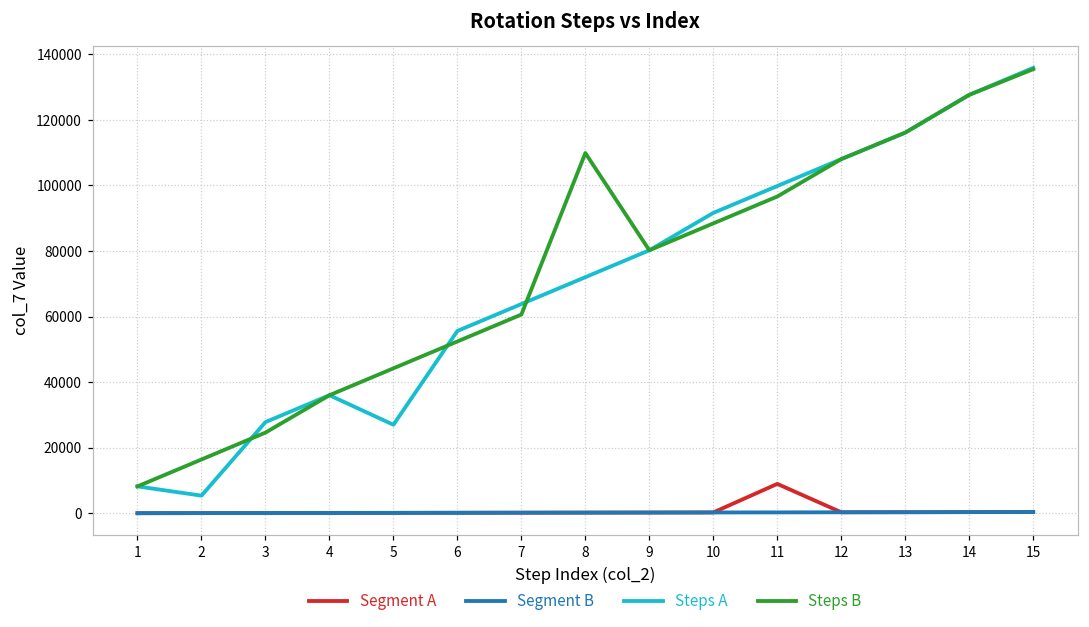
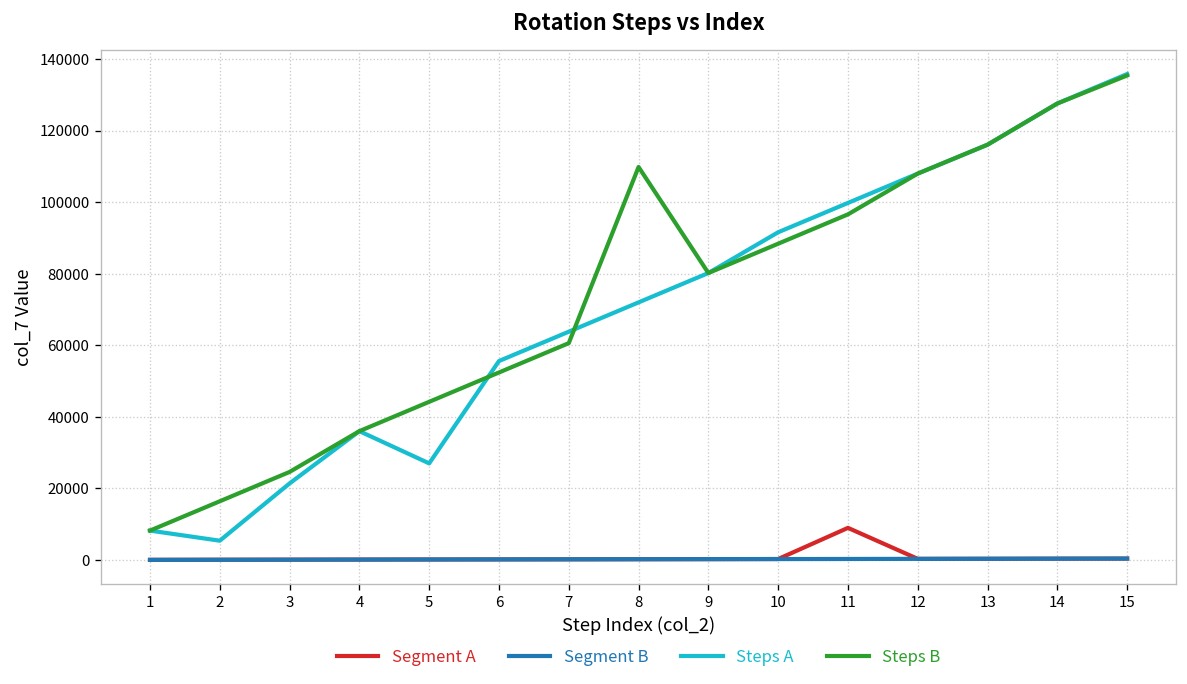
Steps A, 3: 28000 -> 21000
